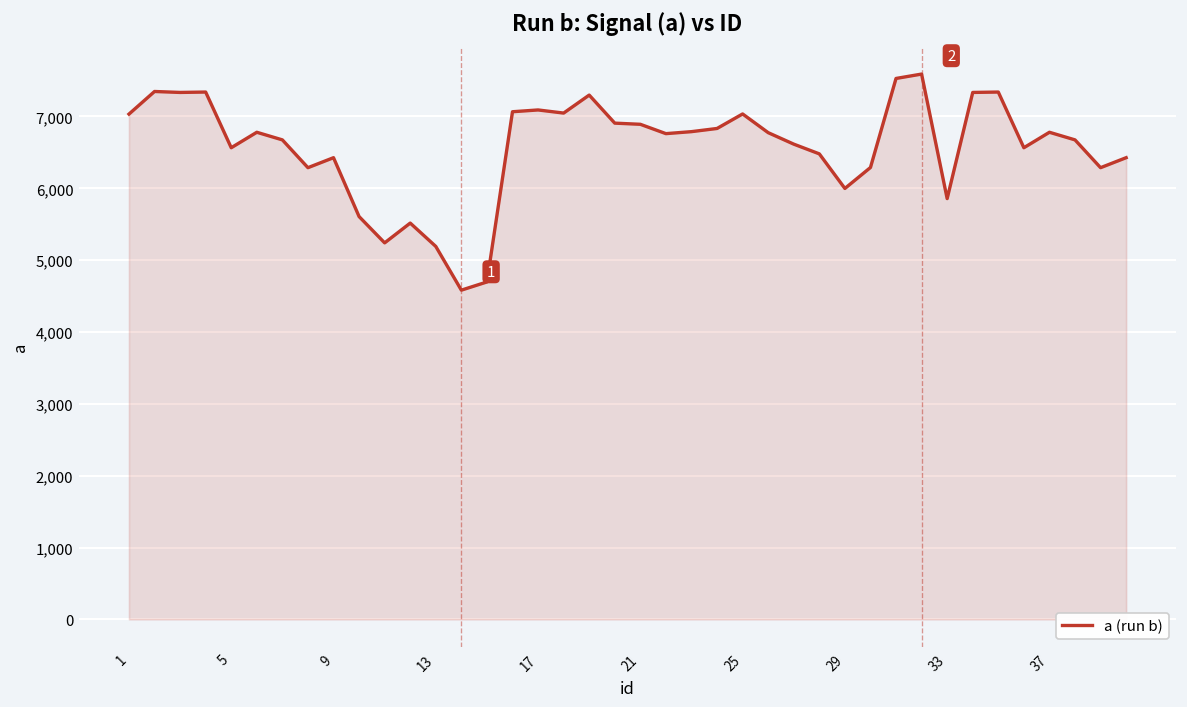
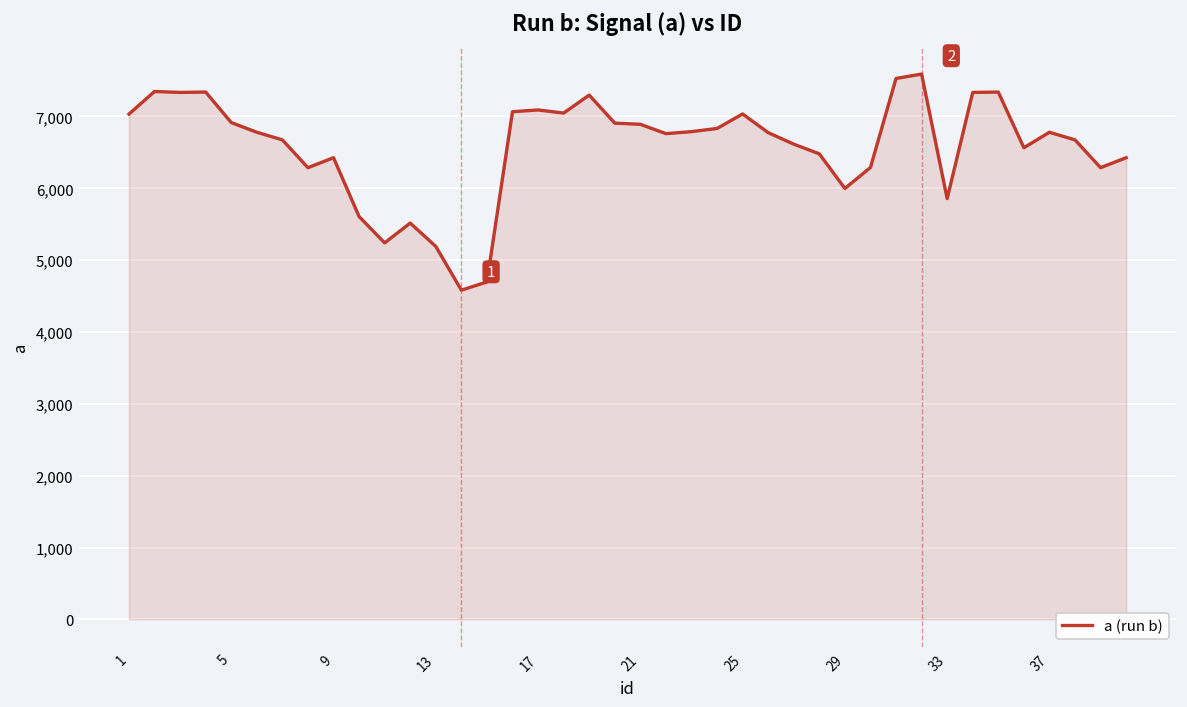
5: 6,600 -> 6,900
